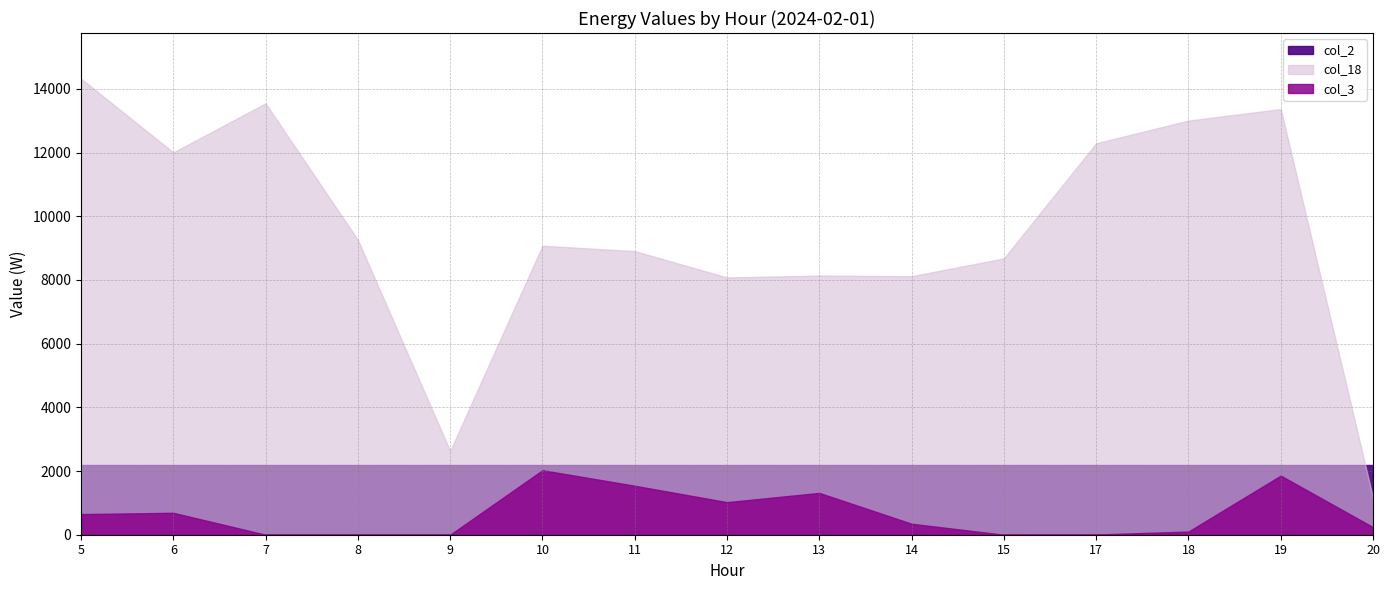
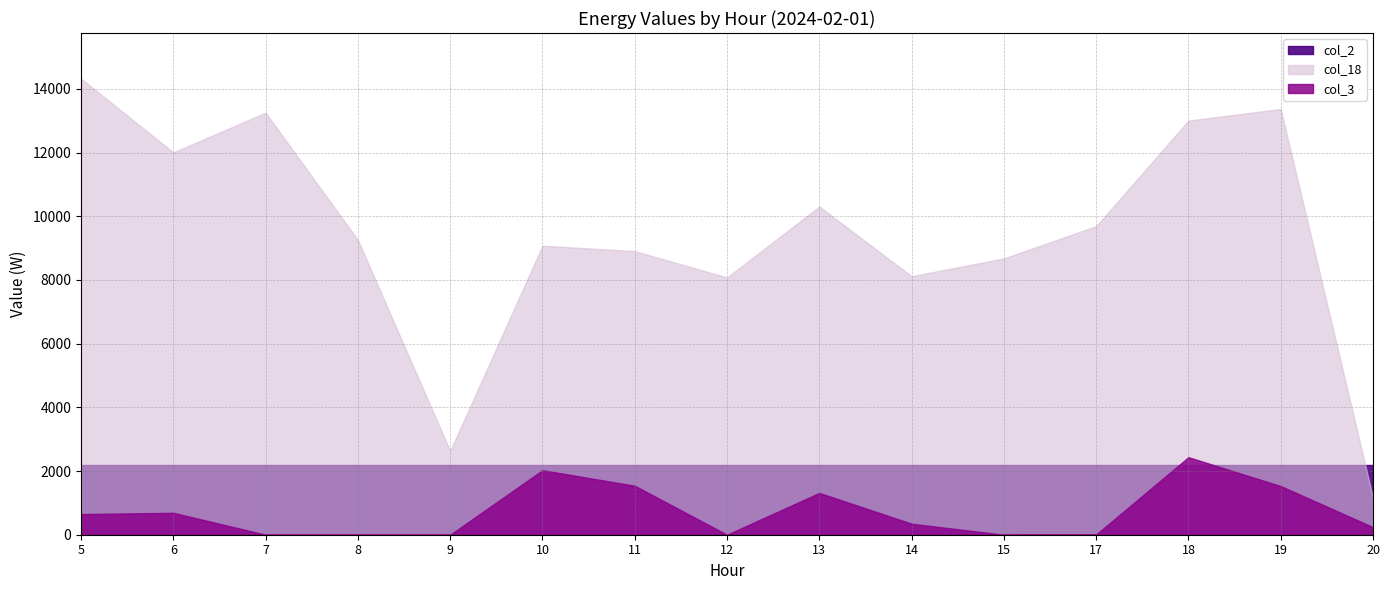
col_18, 7: 13500 -> 13300
col_3, 12: 1000 -> 0
col_18, 13: 8100 -> 10300
col_18, 17: 12300 -> 9700
col_3, 18: 100 -> 2400
col_3, 19: 1900 -> 1500
